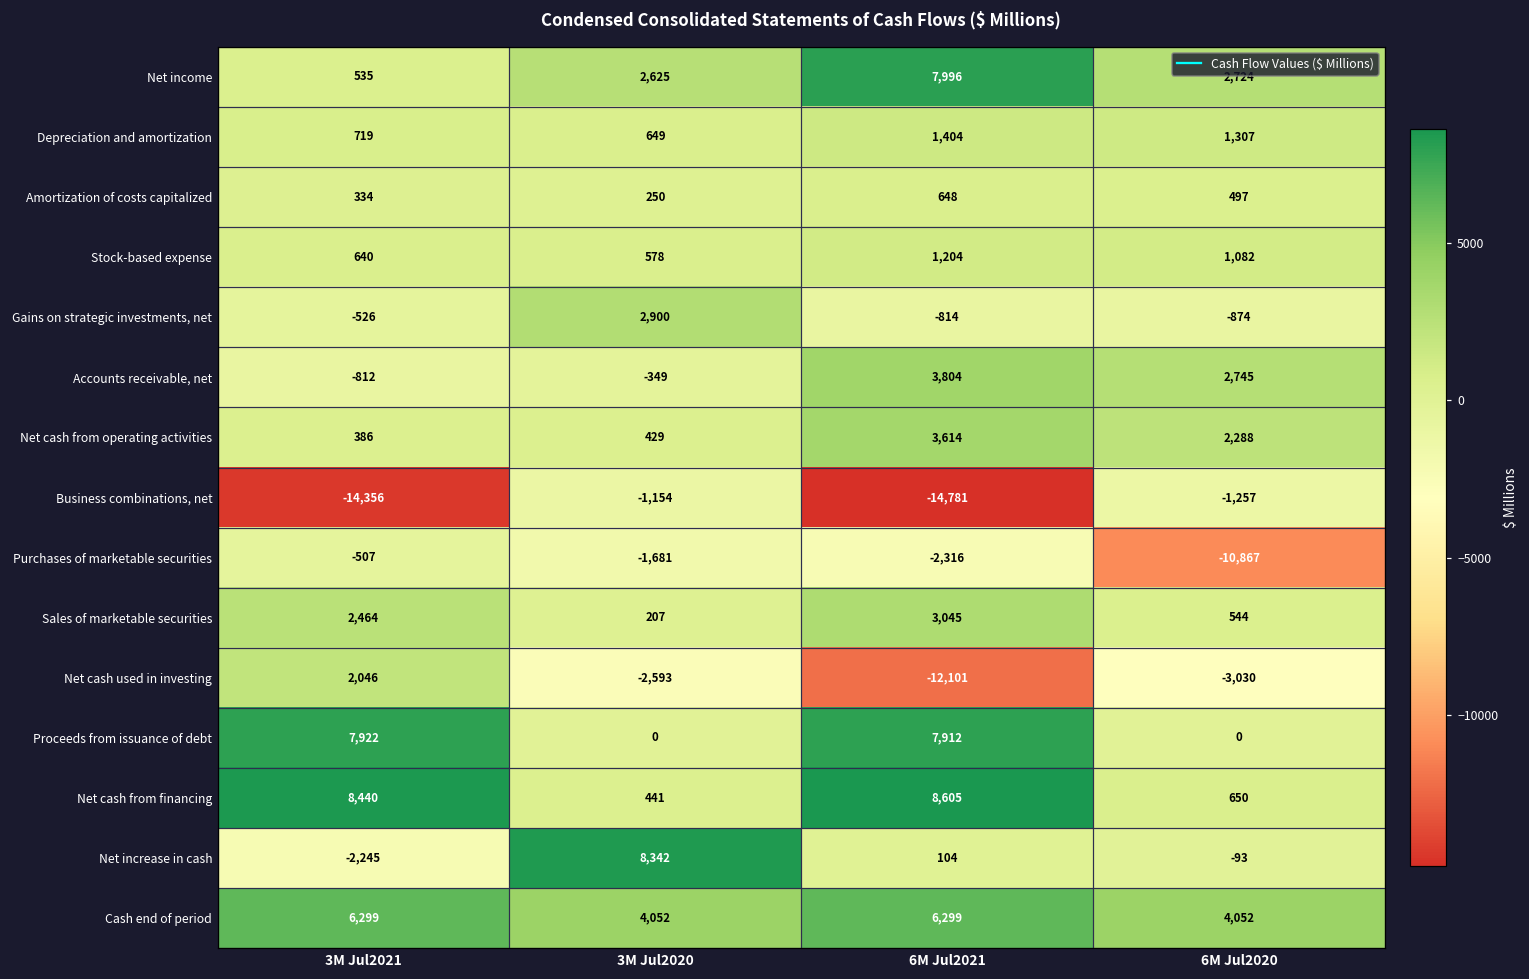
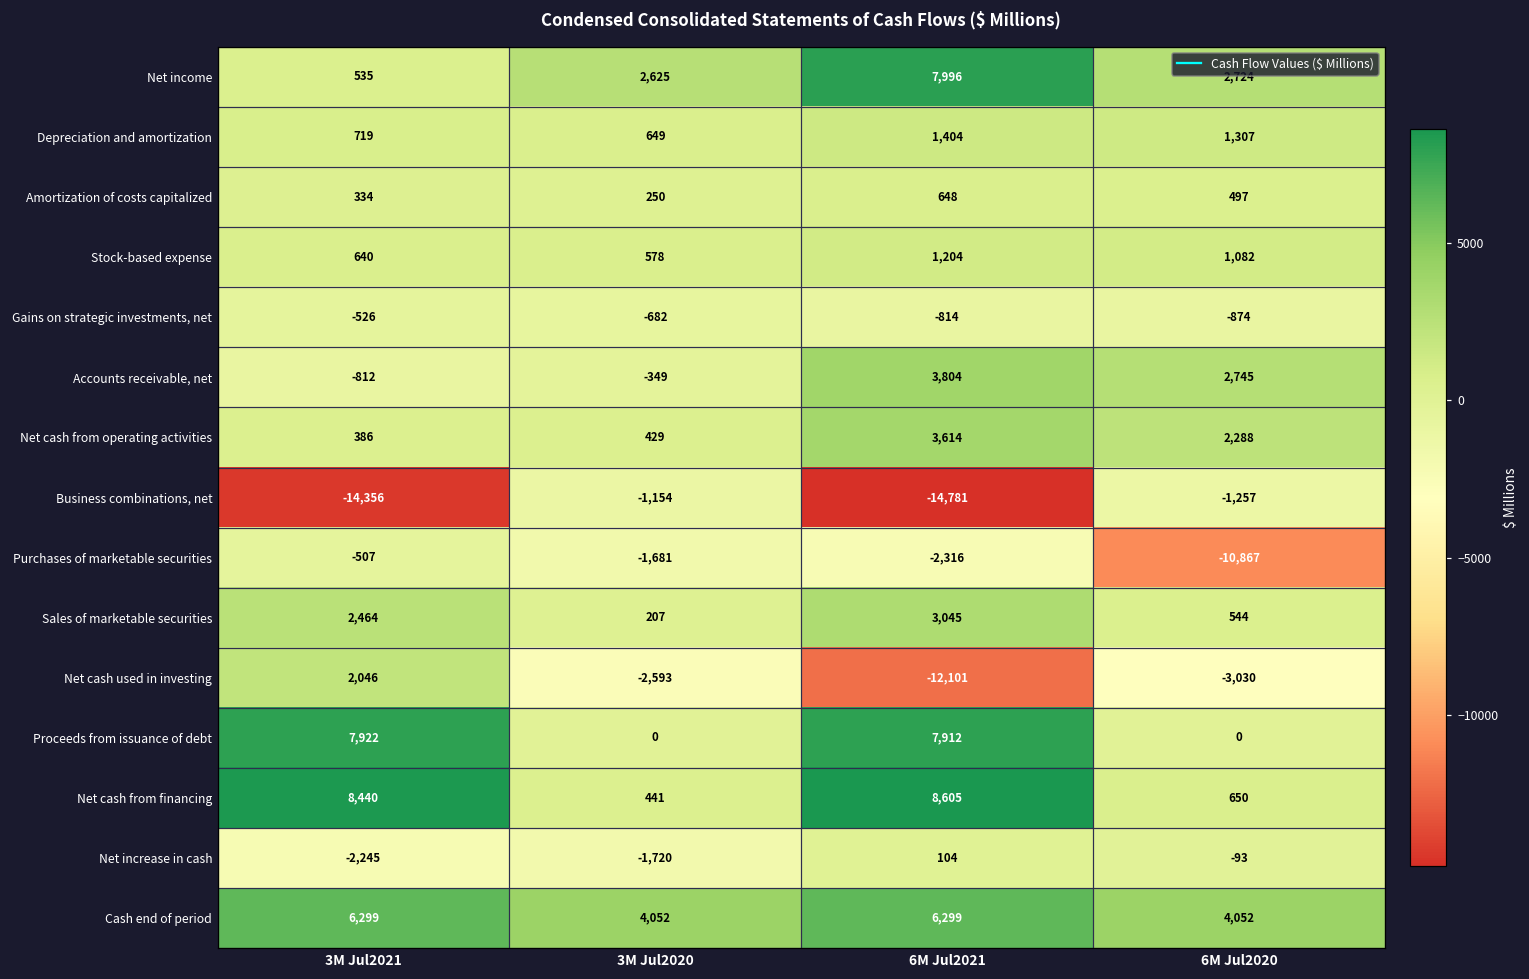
Gains on strategic investments, net, 3M Jul2020: 2,900 -> -682
Net increase in cash, 3M Jul2020: 8,342 -> -1,720
